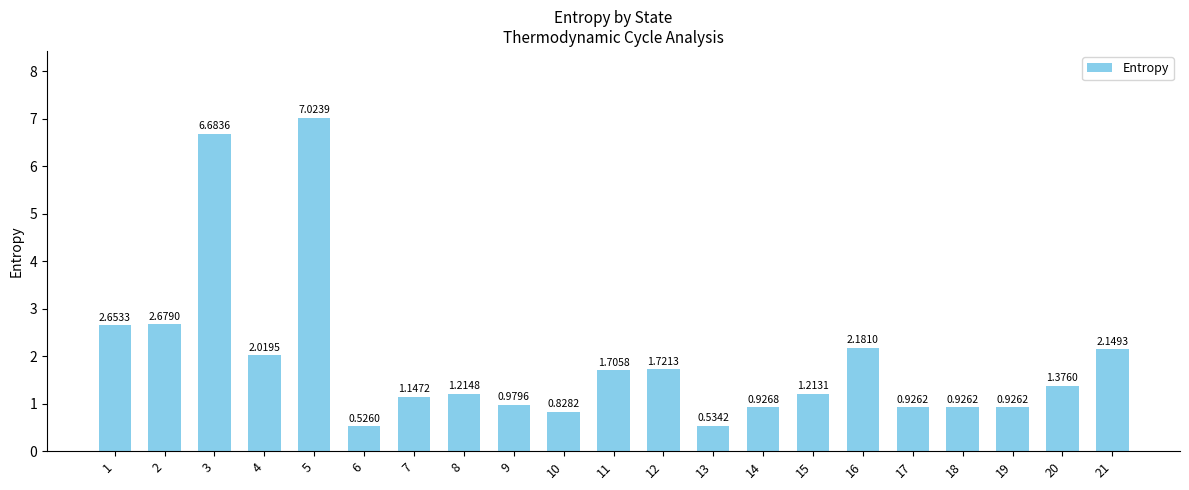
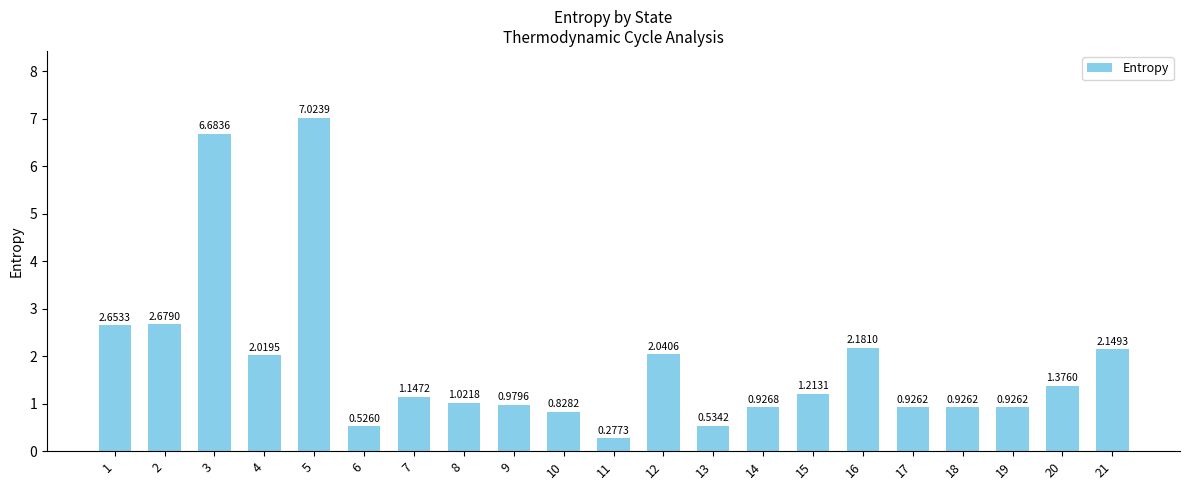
8: 1.2148 -> 1.0218
11: 1.7058 -> 0.2773
12: 1.7213 -> 2.0406
